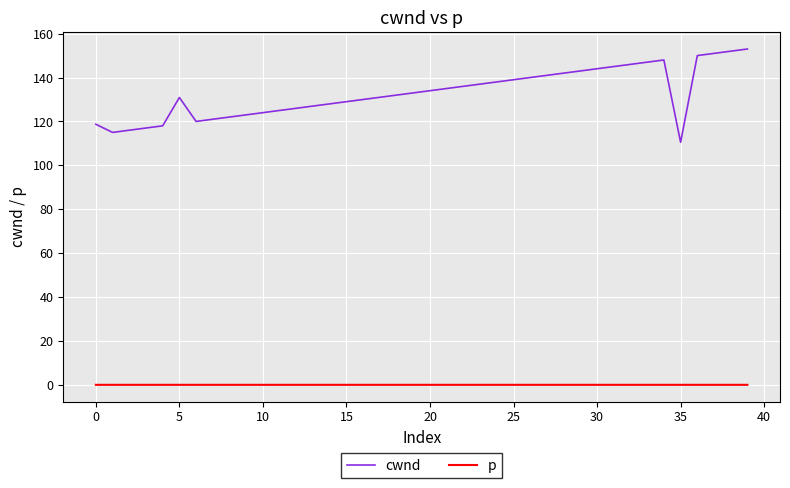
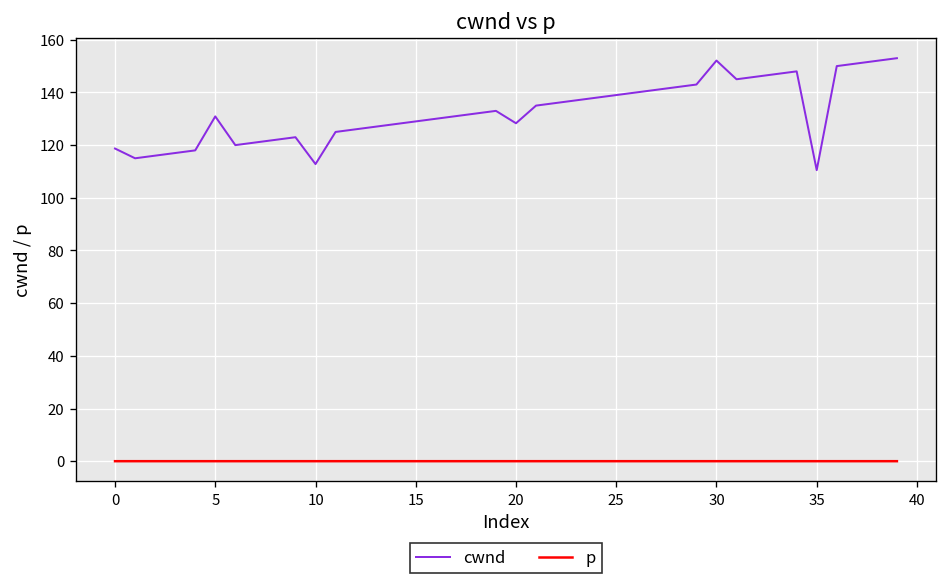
cwnd, 10: 124 -> 113
cwnd, 20: 134 -> 128
cwnd, 30: 144 -> 152
